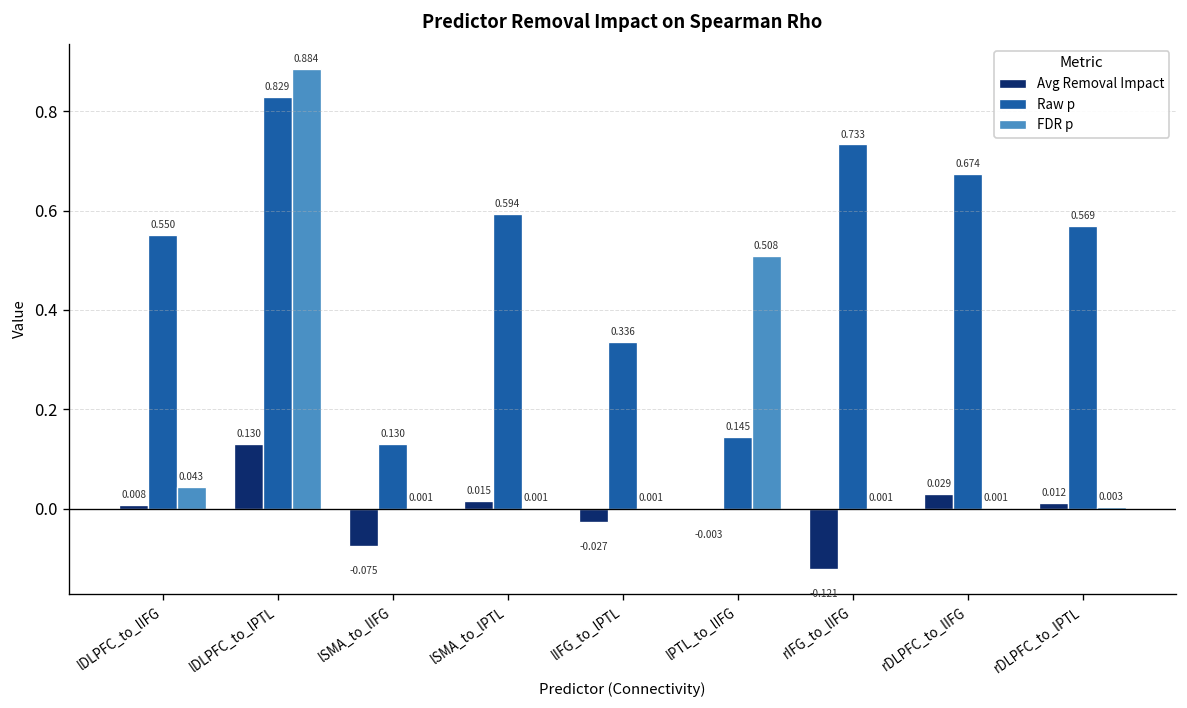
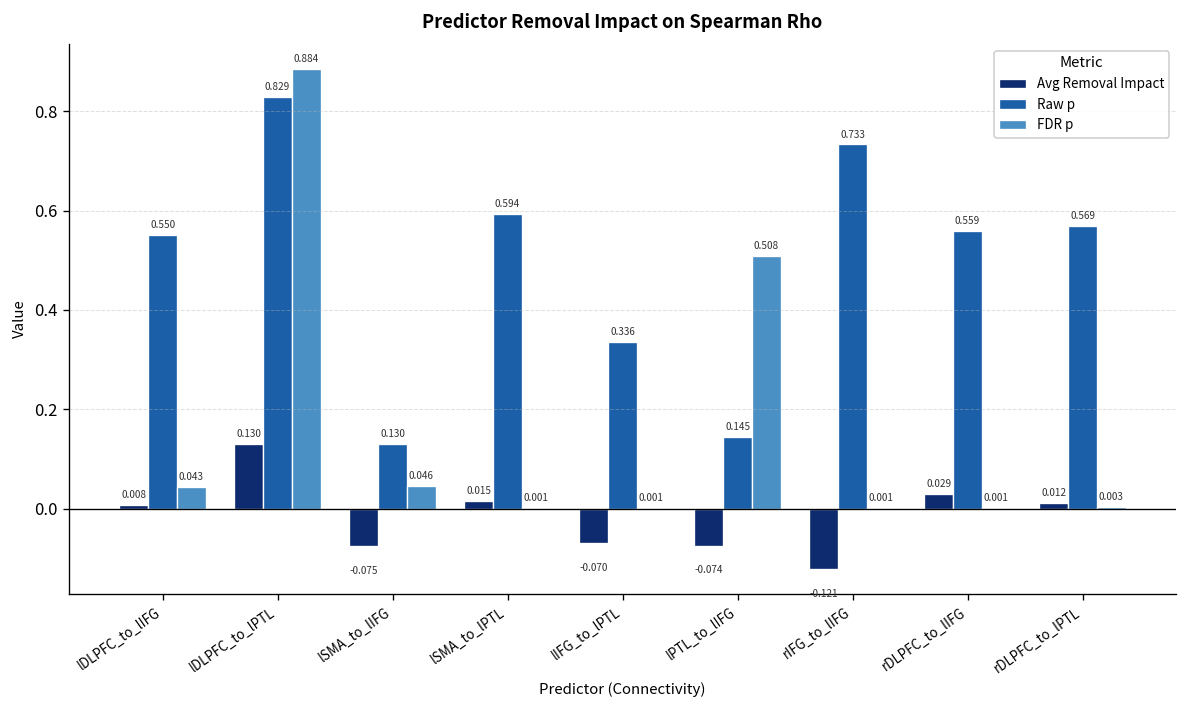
FDR p, lSMA_to_lIFG: 0.001 -> 0.046
Avg Removal Impact, lIFG_to_lPTL: -0.027 -> -0.070
Avg Removal Impact, lPTL_to_lIFG: -0.003 -> -0.074
Raw p, rDLPFC_to_lIFG: 0.674 -> 0.559
